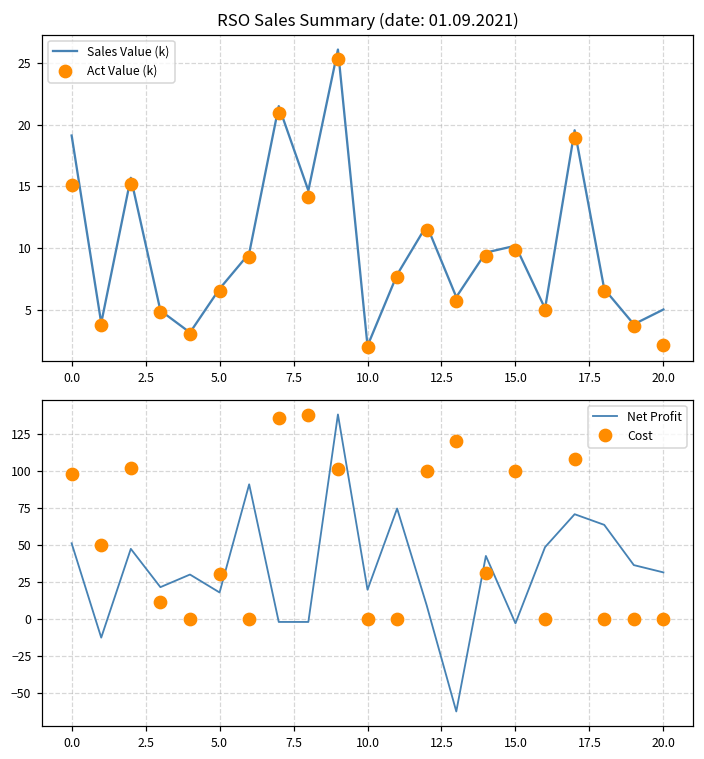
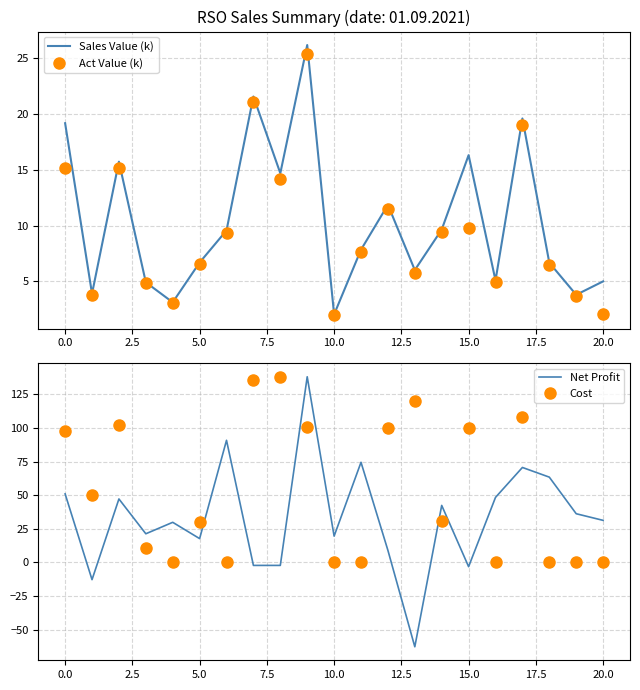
RSO Sales Summary (date: 01.09.2021), Sales Value (k), 15.0: 10.2 -> 16.3
